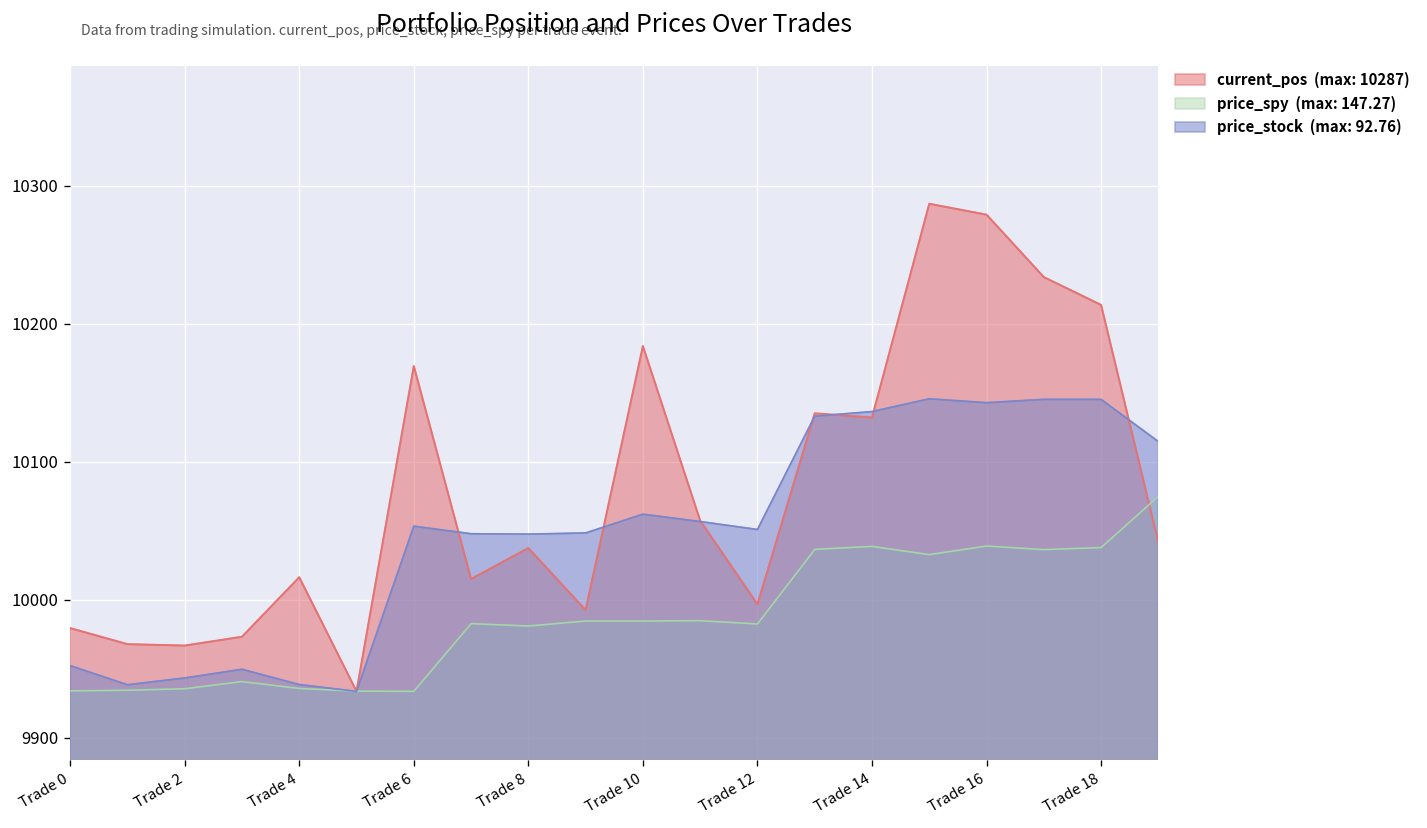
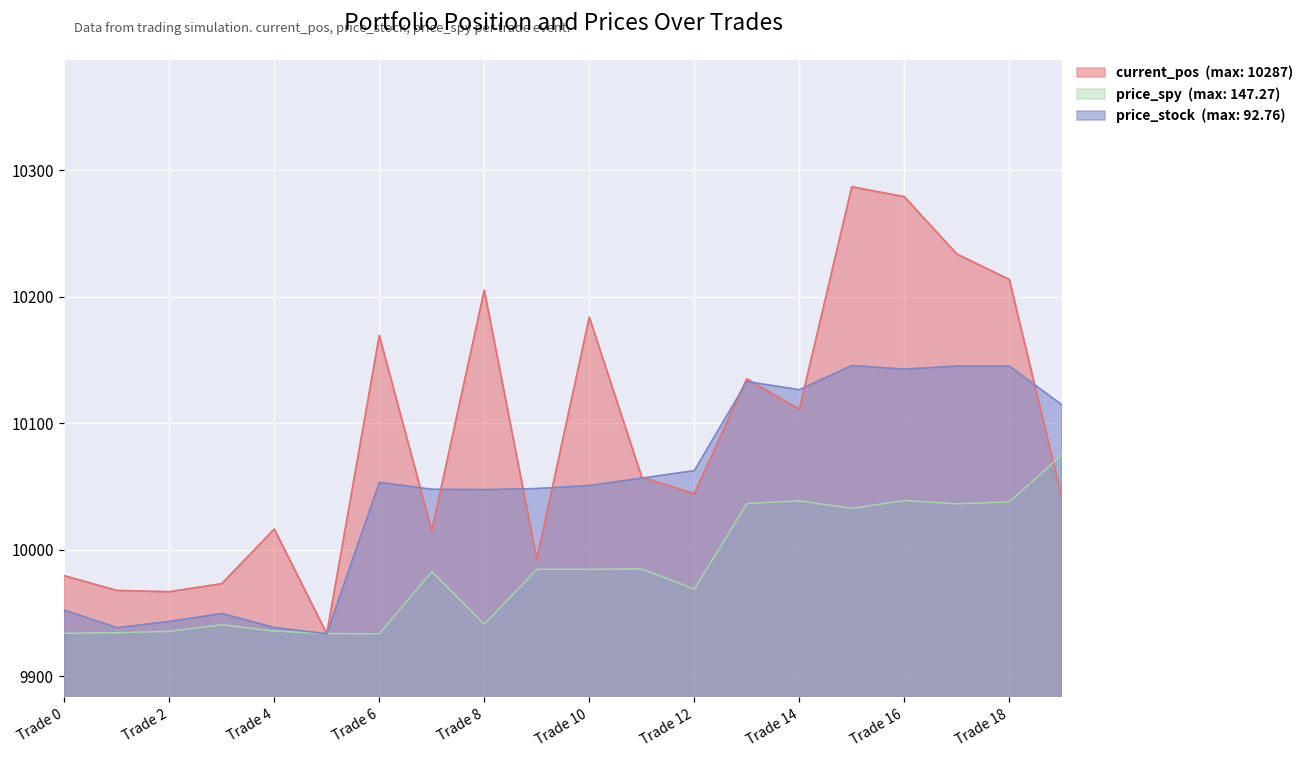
current_pos (max: 10287), Trade 8: 10037 -> 10205
price_spy (max: 147.27), Trade 8: 9981 -> 9941
price_stock (max: 92.76), Trade 10: 10062 -> 10051
current_pos (max: 10287), Trade 12: 9997 -> 10044
price_spy (max: 147.27), Trade 12: 9982 -> 9969
price_stock (max: 92.76), Trade 12: 10051 -> 10062
current_pos (max: 10287), Trade 14: 10132 -> 10111
price_stock (max: 92.76), Trade 14: 10136 -> 10126
